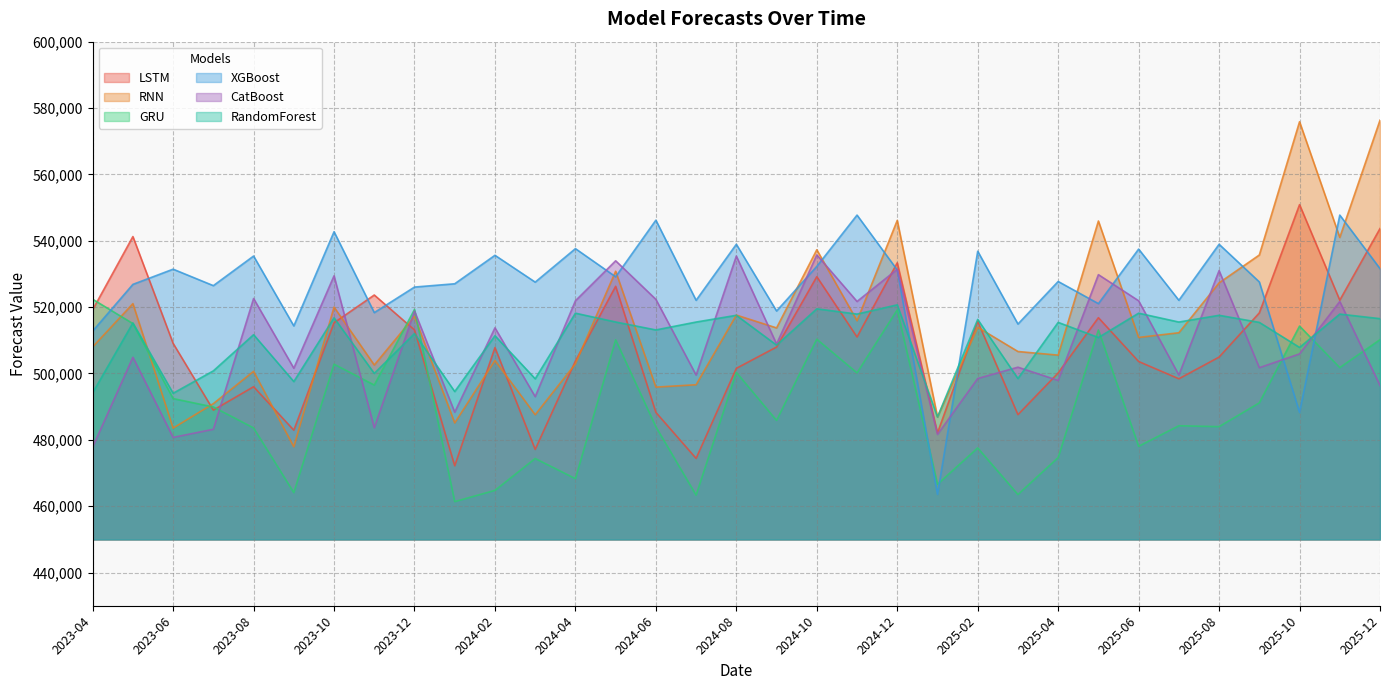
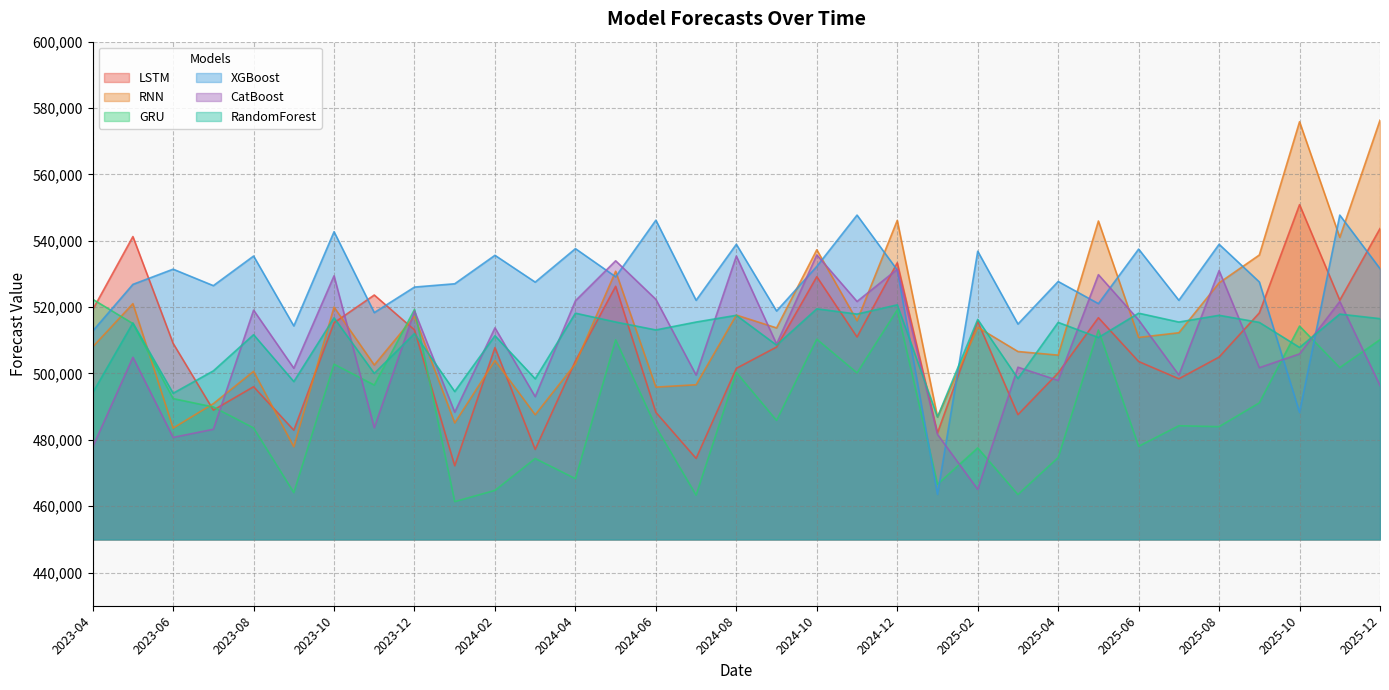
CatBoost, 2023-08: 523,000 -> 519,000
CatBoost, 2025-02: 498,000 -> 465,000
CatBoost, 2025-06: 522,000 -> 516,000
